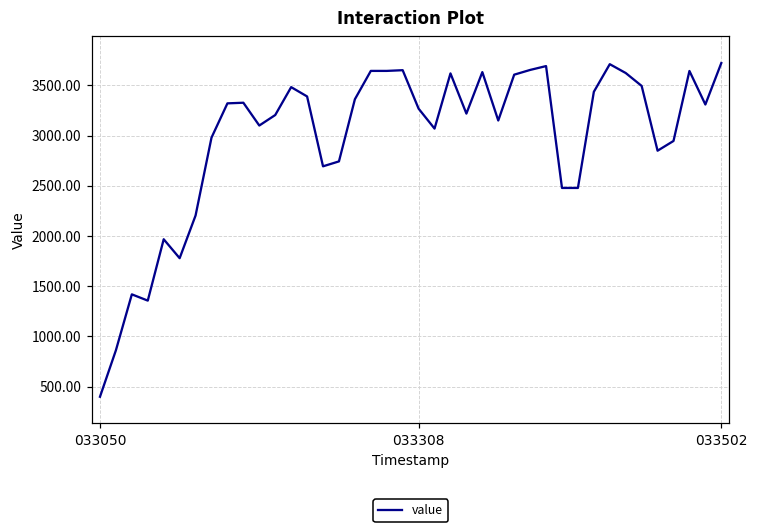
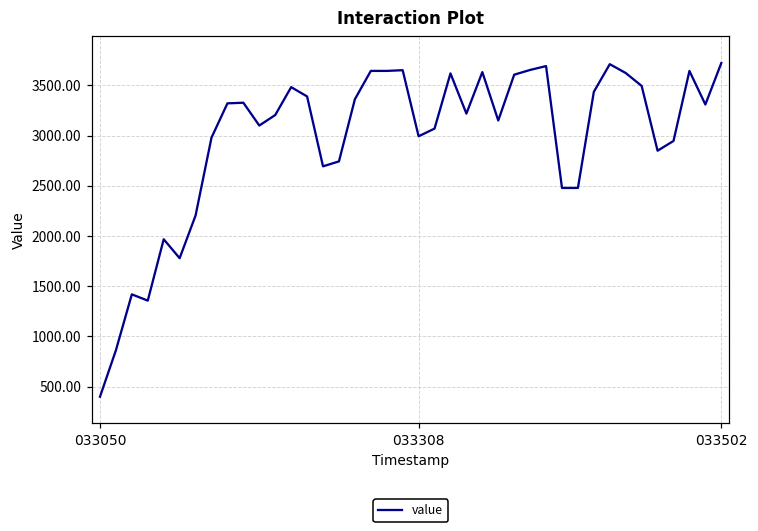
033308: 3300 -> 3000
